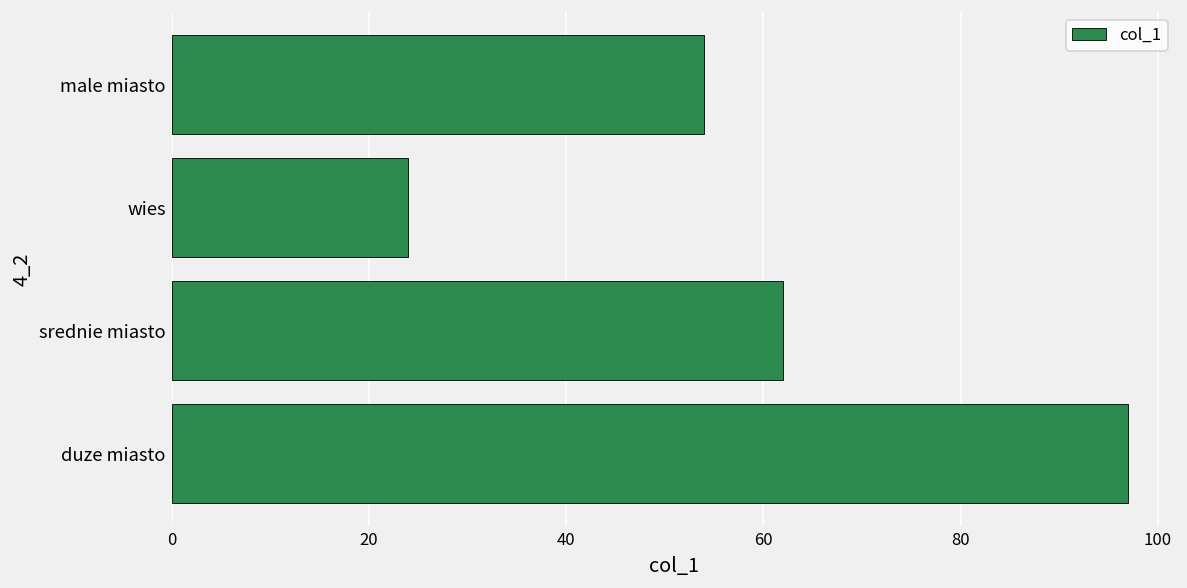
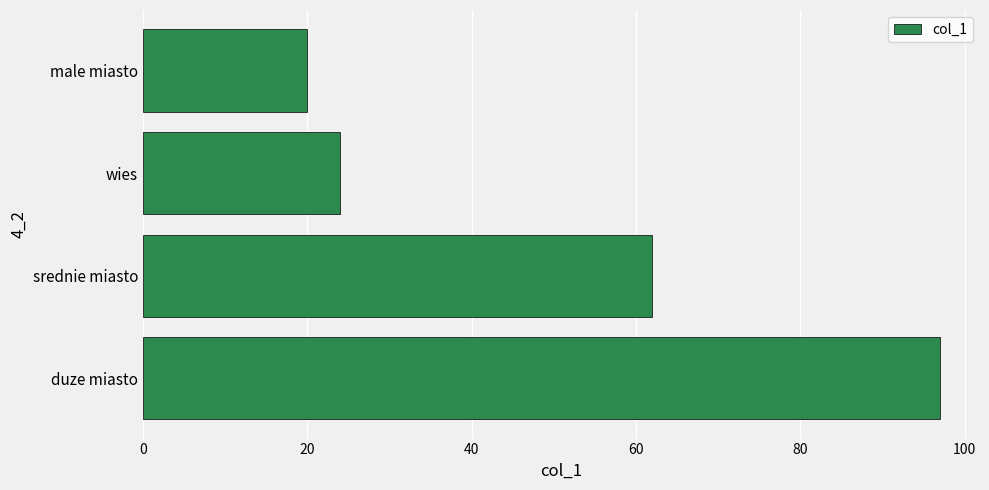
male miasto: 54 -> 20
